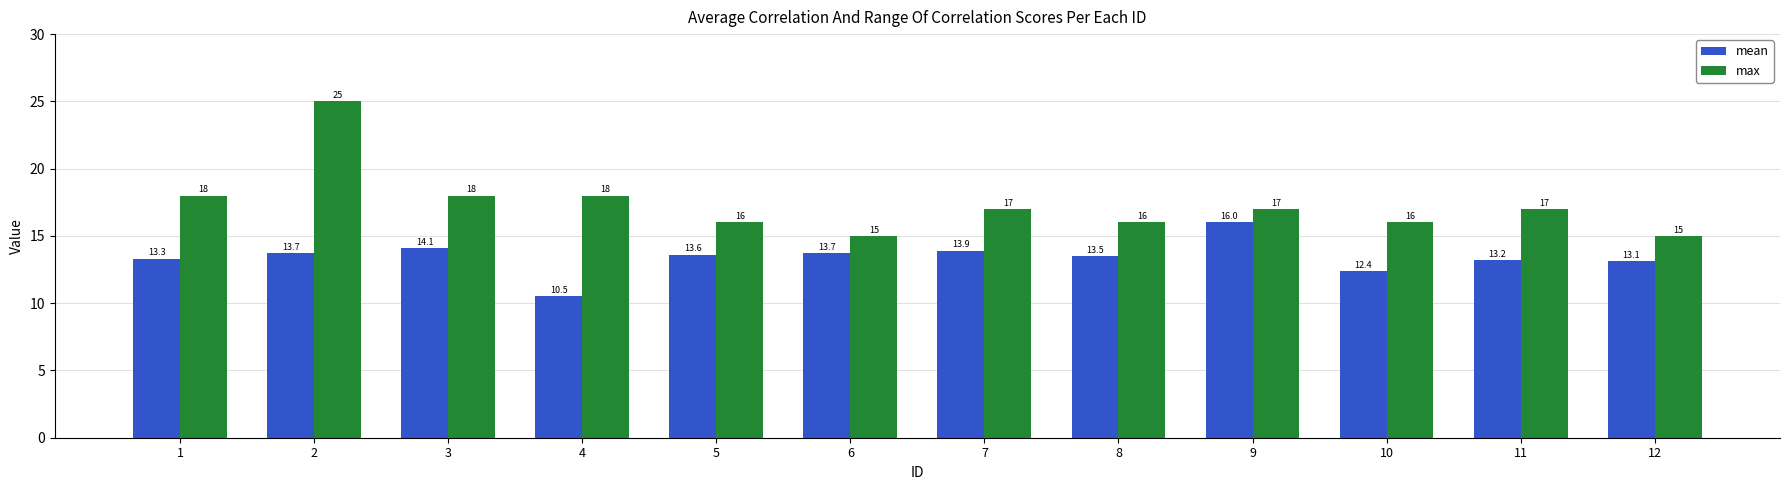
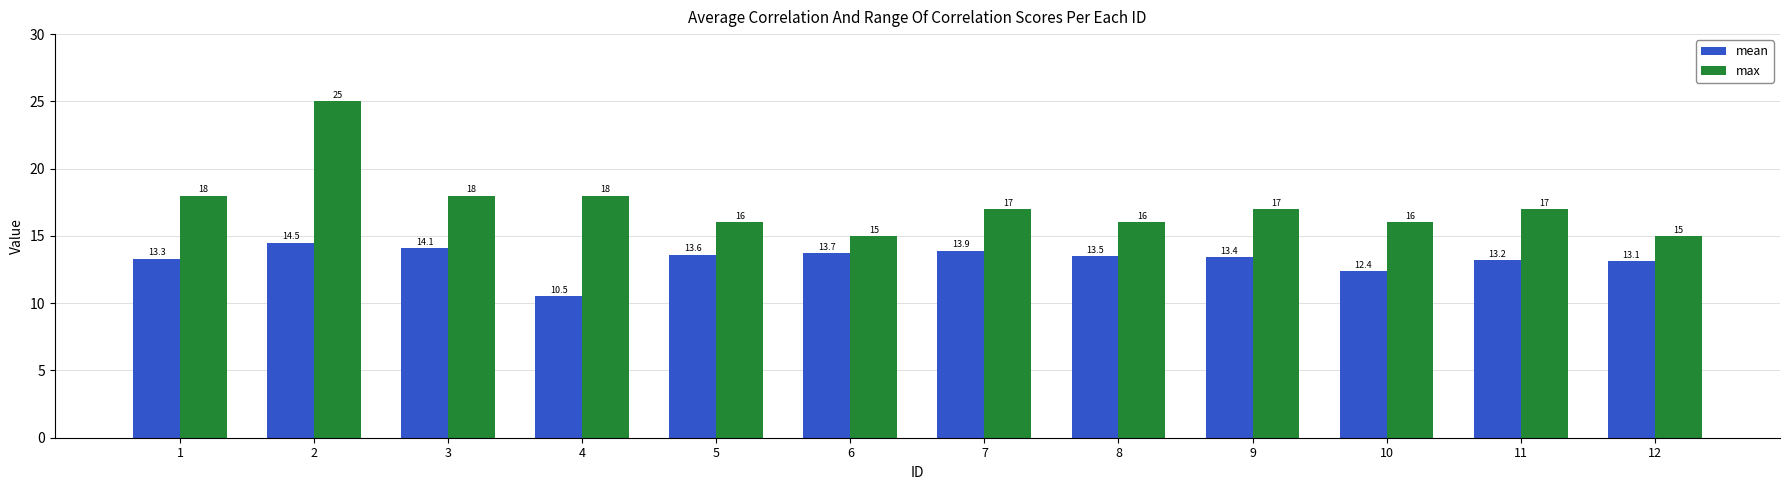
mean, 2: 13.7 -> 14.5
mean, 9: 16.0 -> 13.4
